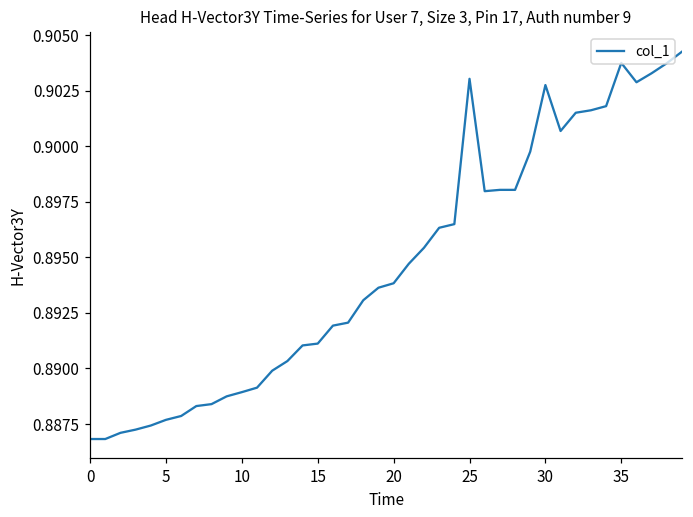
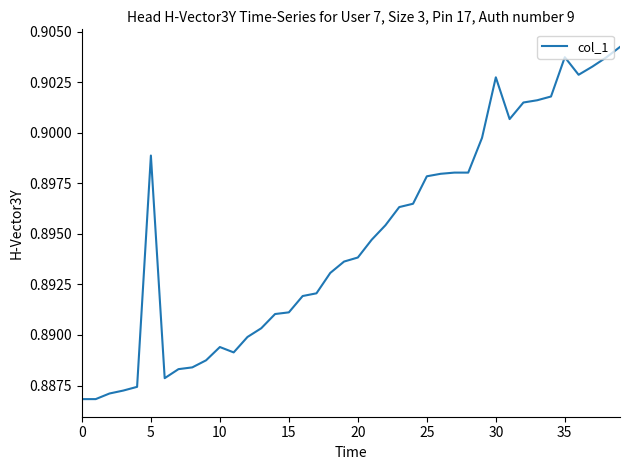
5: 0.8877 -> 0.8989
10: 0.8889 -> 0.8894
25: 0.9030 -> 0.8979
